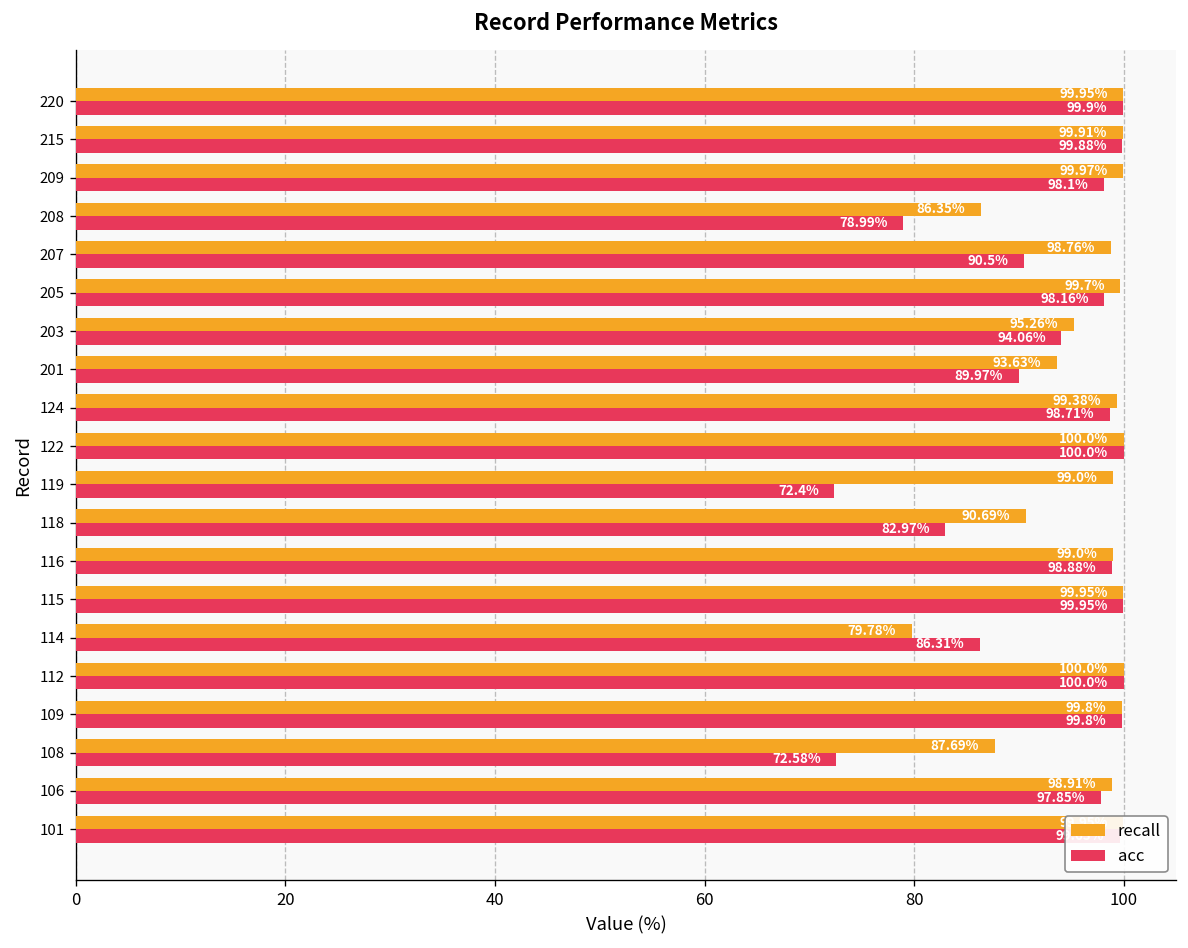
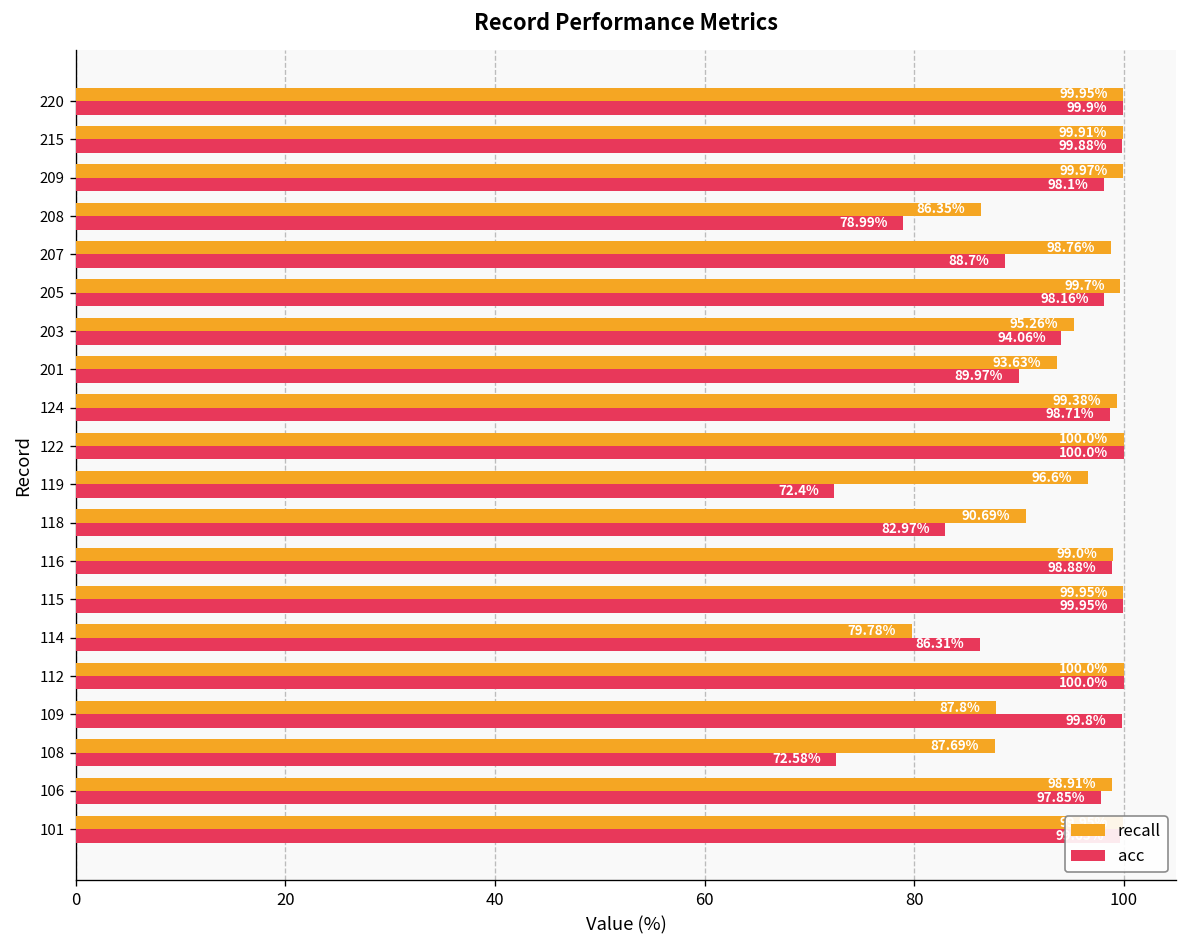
acc, 207: 90.5% -> 88.7%
recall, 119: 99.0% -> 96.6%
recall, 109: 99.8% -> 87.8%
